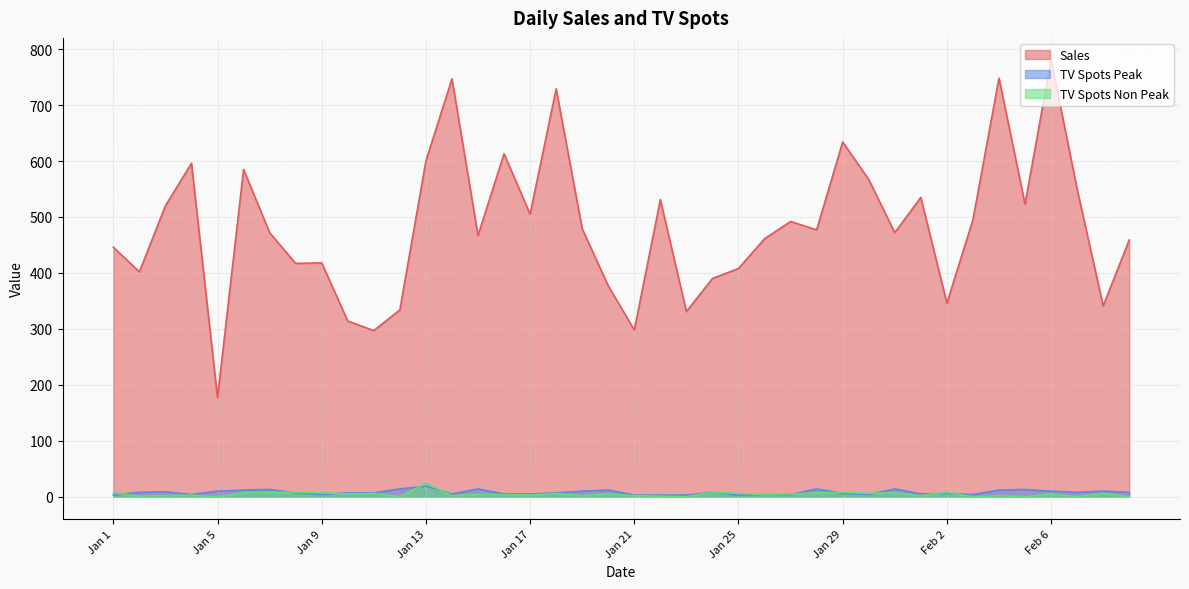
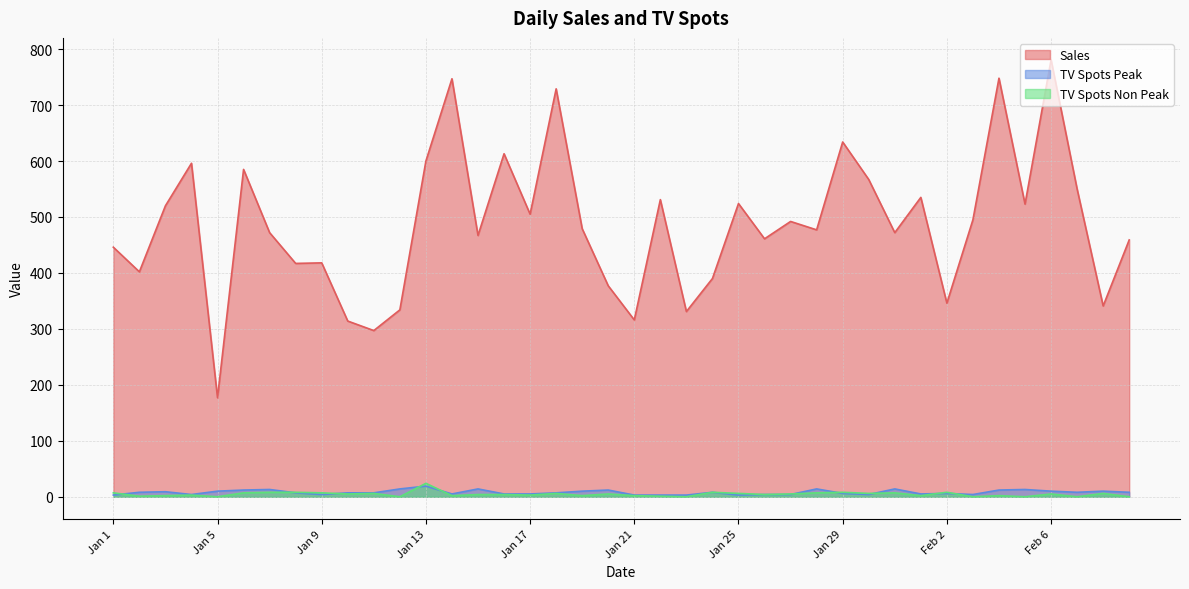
Sales, Jan 21: 300 -> 320
Sales, Jan 25: 410 -> 520
